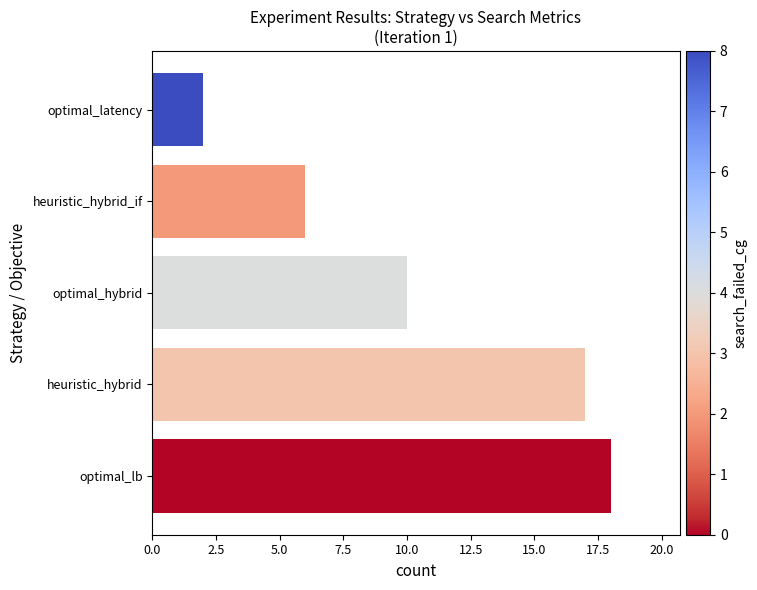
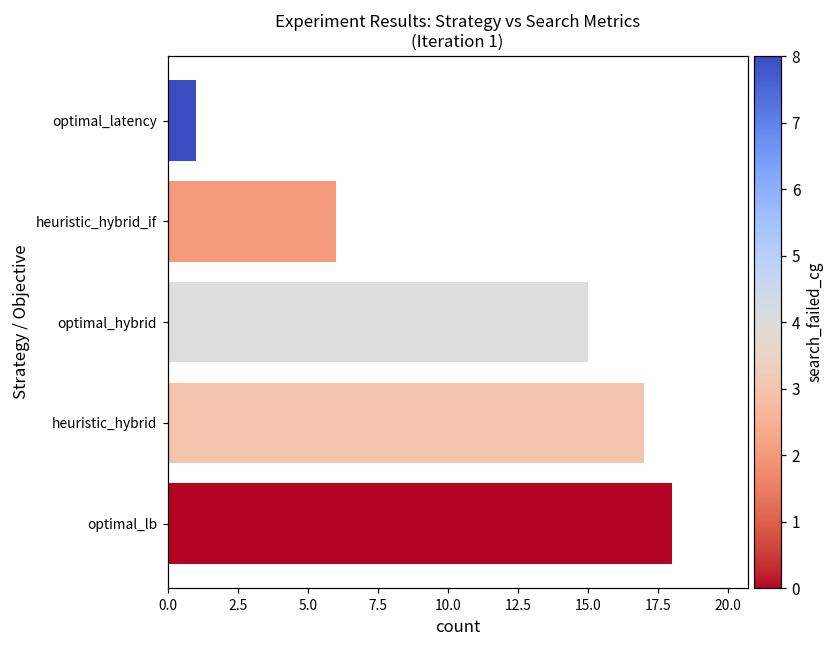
optimal_latency: 2 -> 1
optimal_hybrid: 10 -> 15
